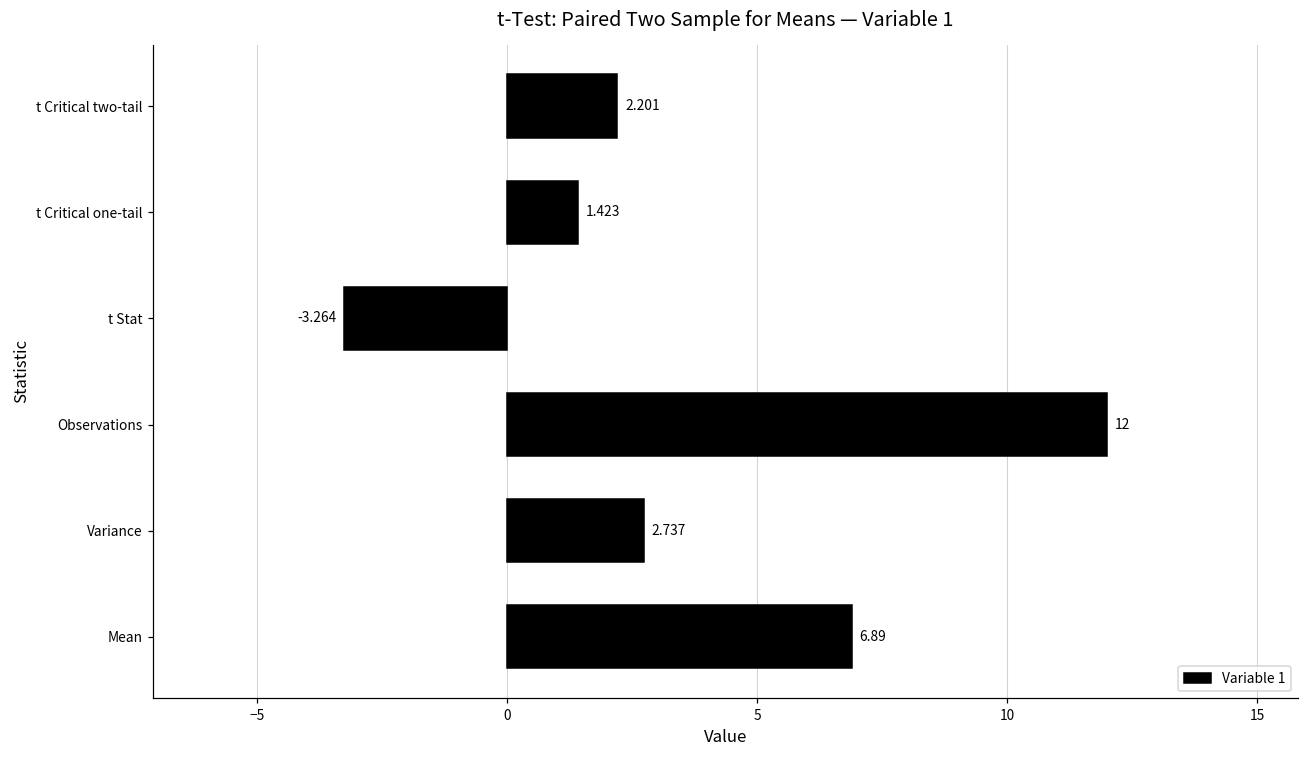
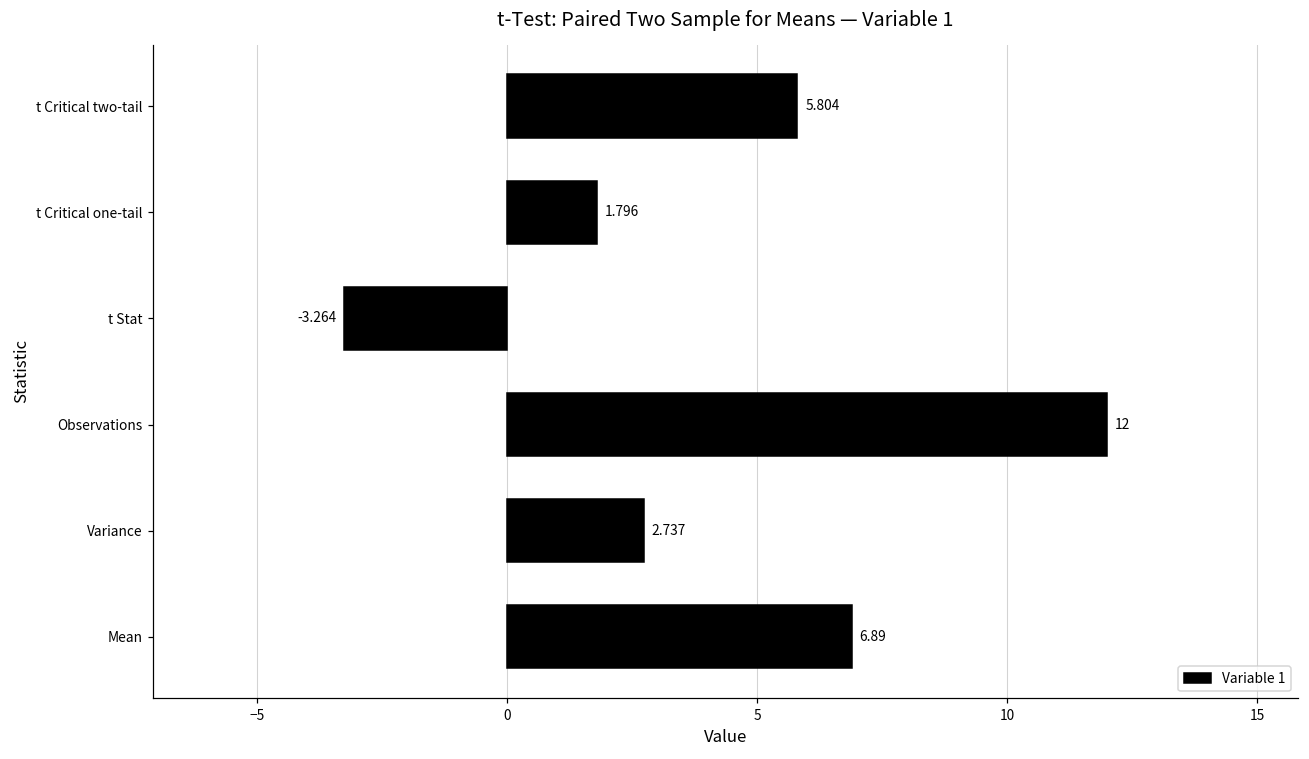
t Critical two-tail: 2.201 -> 5.804
t Critical one-tail: 1.423 -> 1.796
